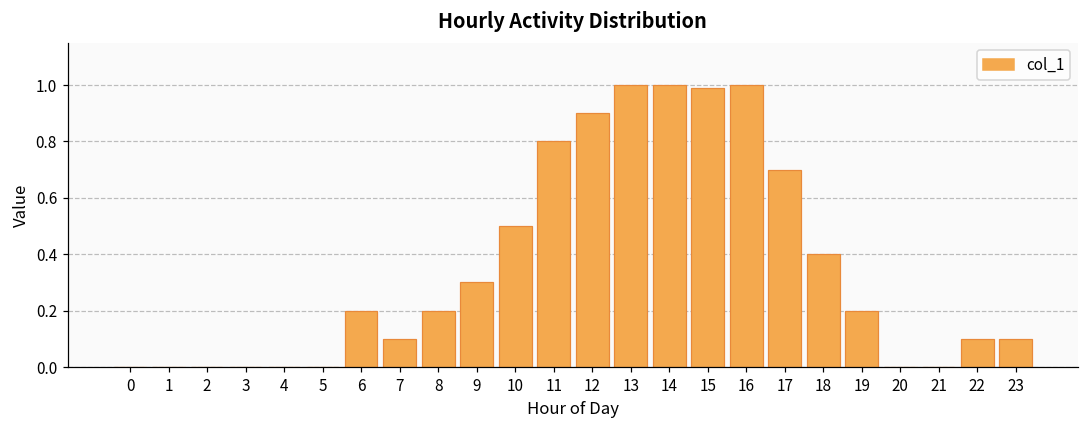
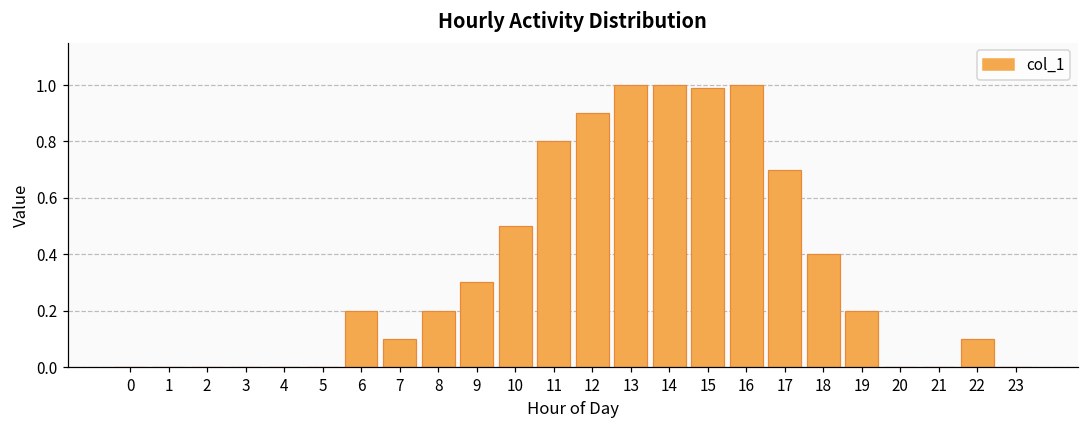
23: 0.1 -> 0.0
